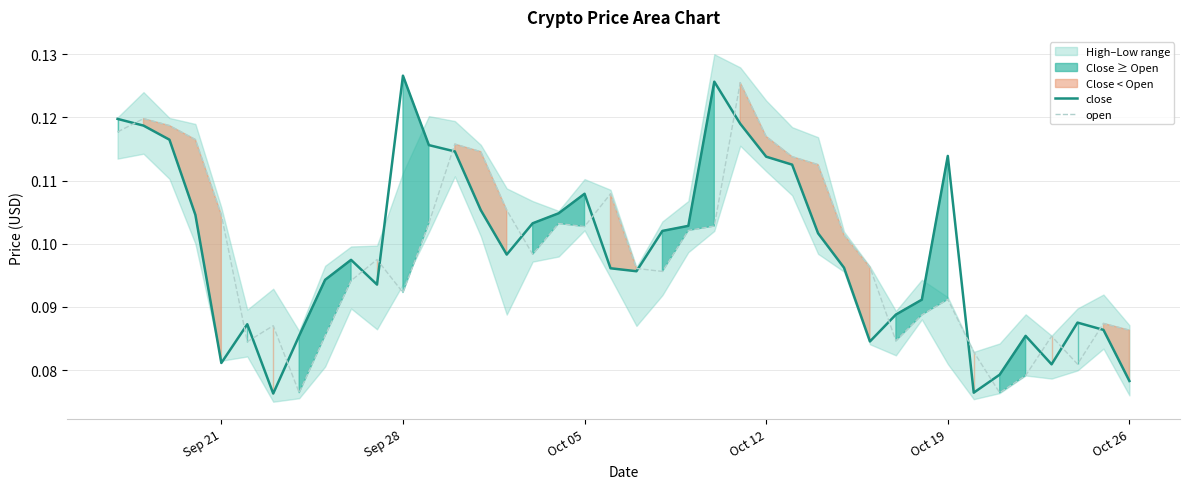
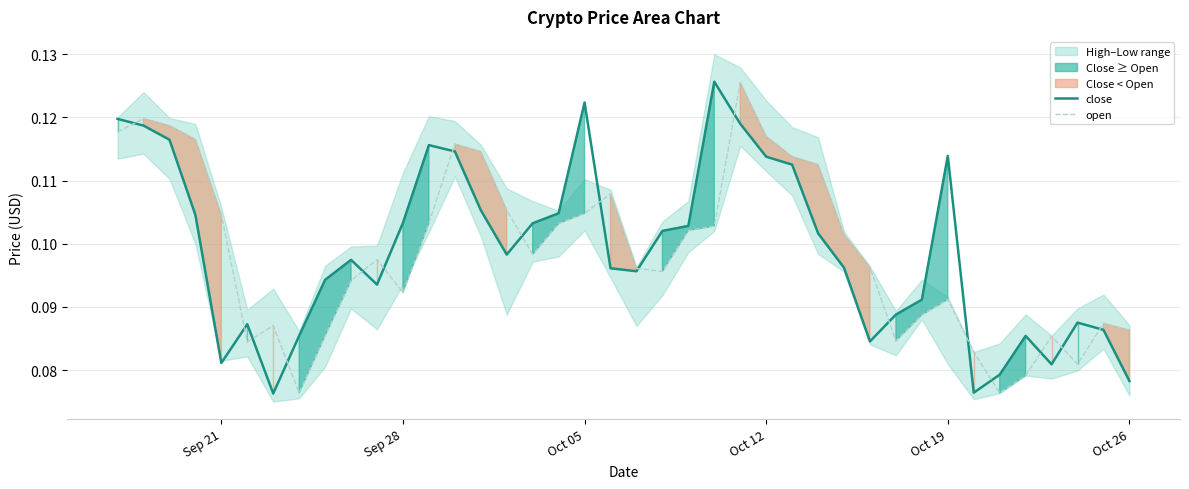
close, Sep 28: 0.127 -> 0.103
close, Oct 05: 0.108 -> 0.122
open, Oct 05: 0.103 -> 0.105
